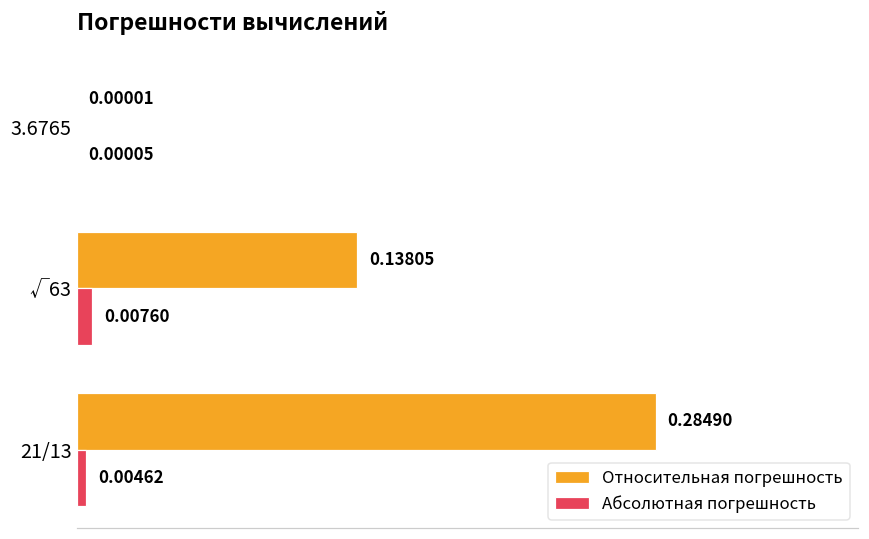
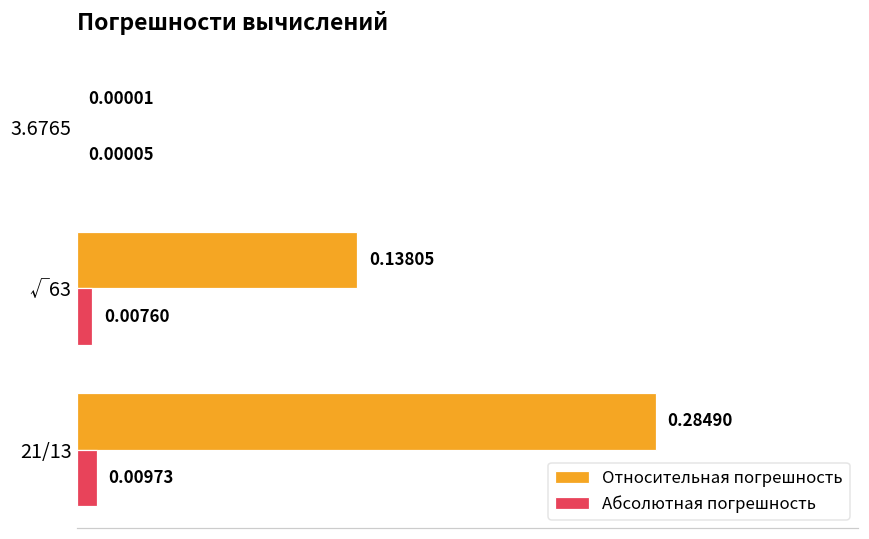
Абсолютная погрешность, 21/13: 0.00462 -> 0.00973
